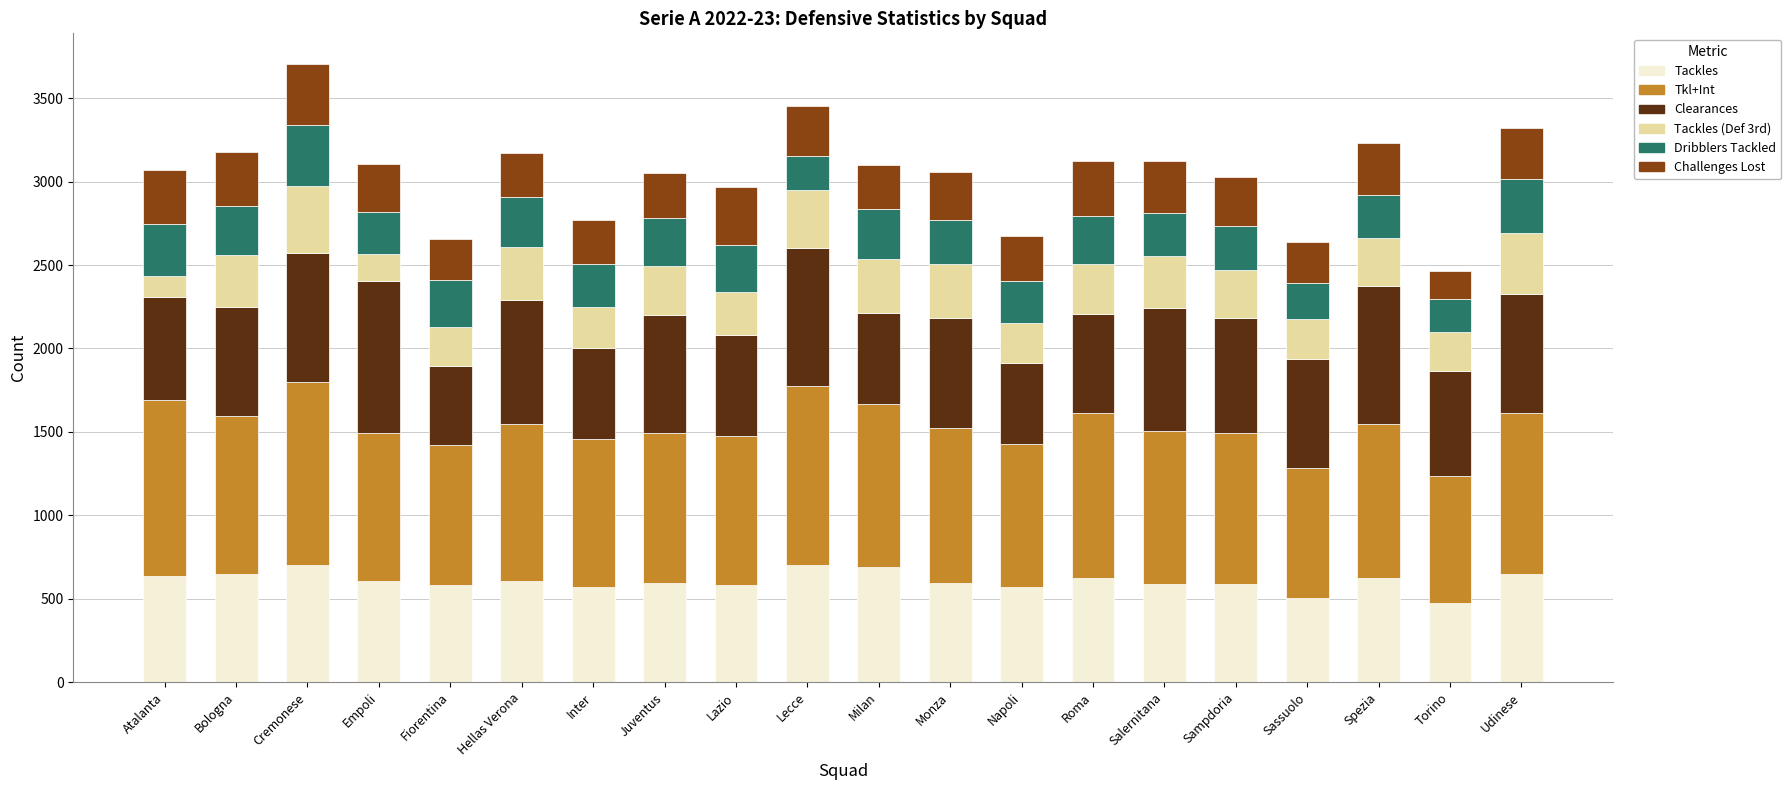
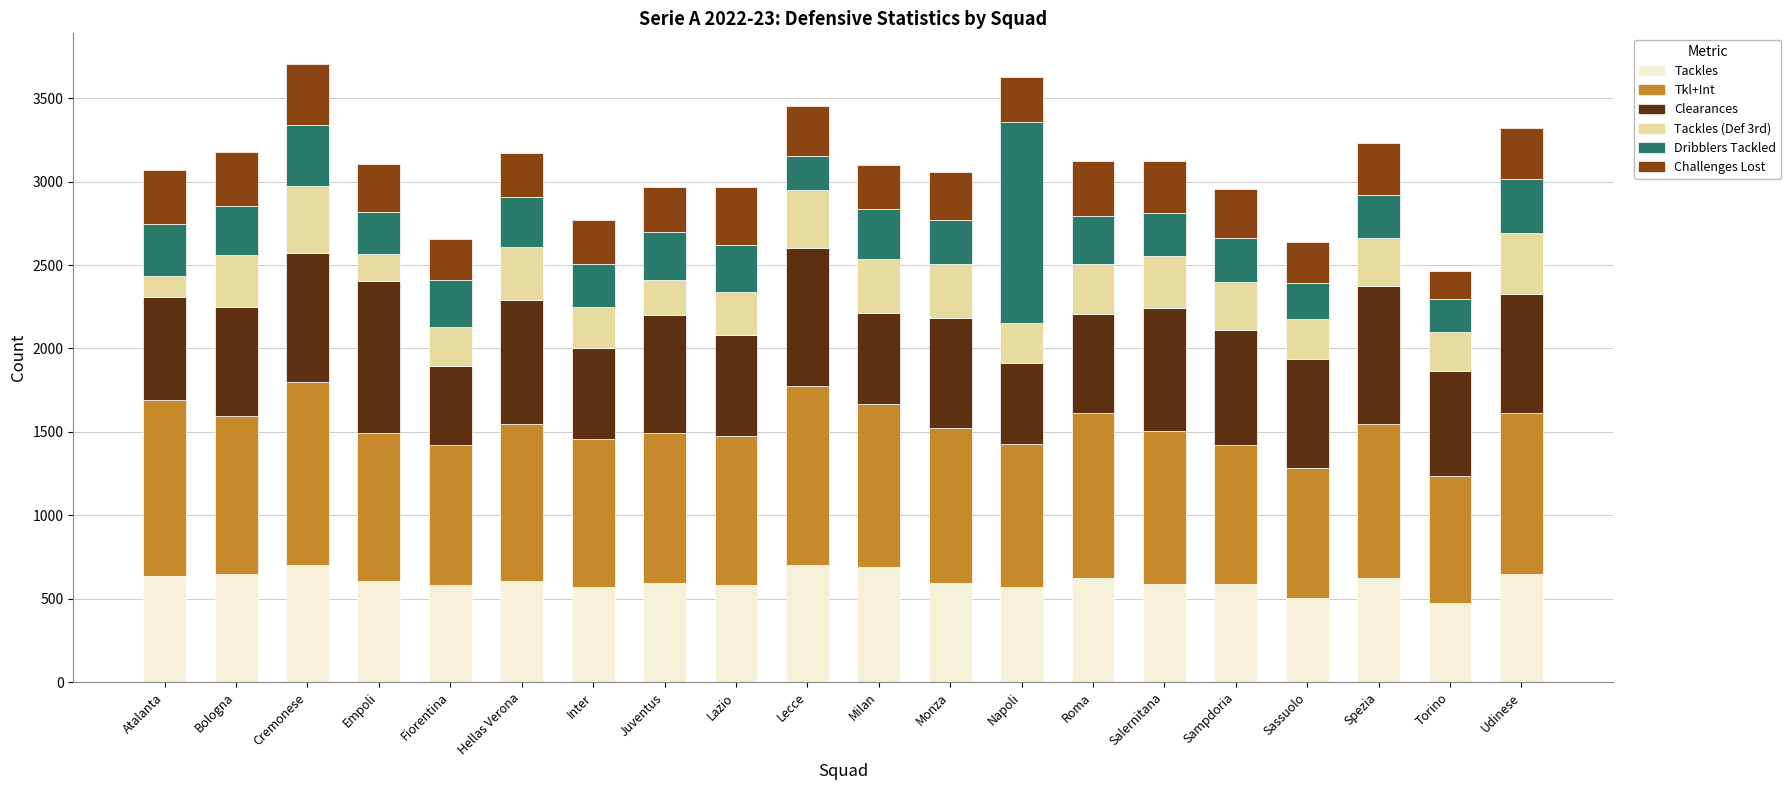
Tackles (Def 3rd), Juventus: 300 -> 210
Dribblers Tackled, Napoli: 260 -> 1210
Tkl+Int, Sampdoria: 910 -> 830
